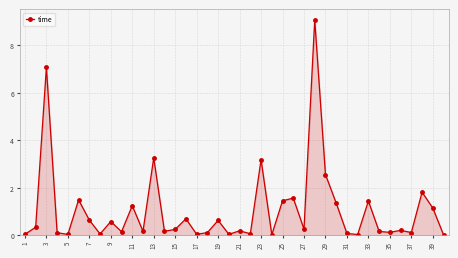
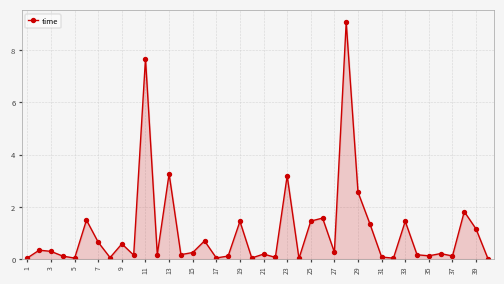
3: 7.1 -> 0.3
11: 1.3 -> 7.7
19: 0.6 -> 1.5
